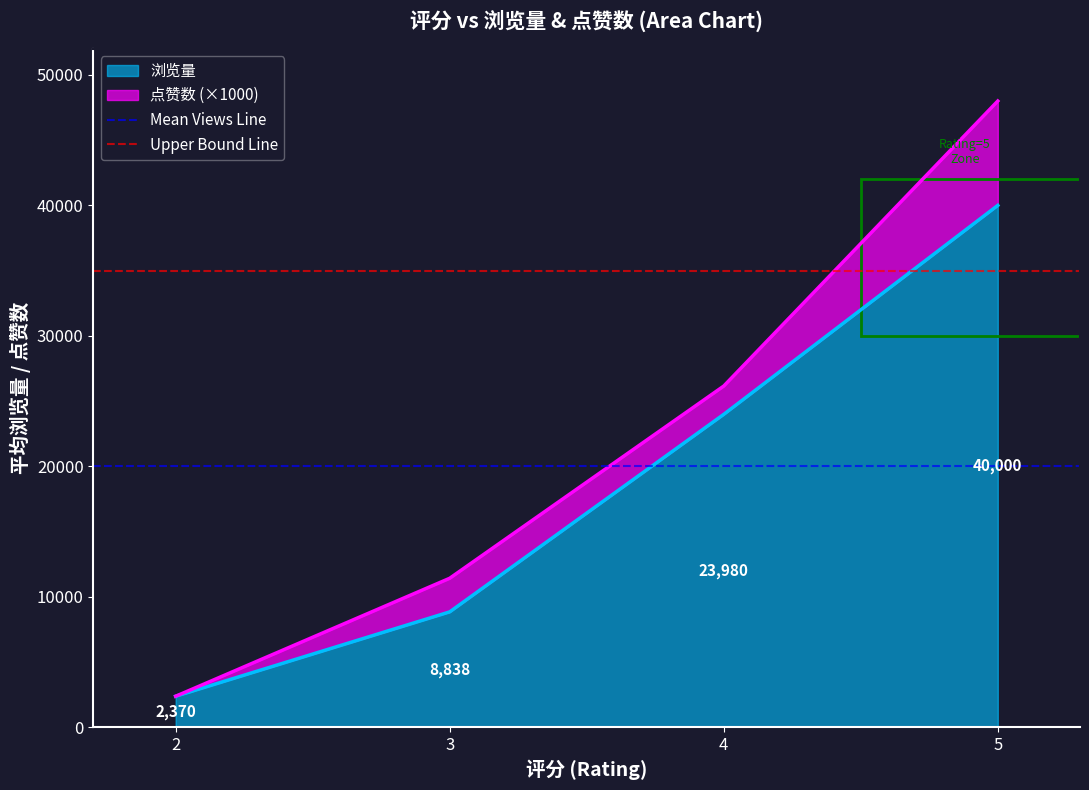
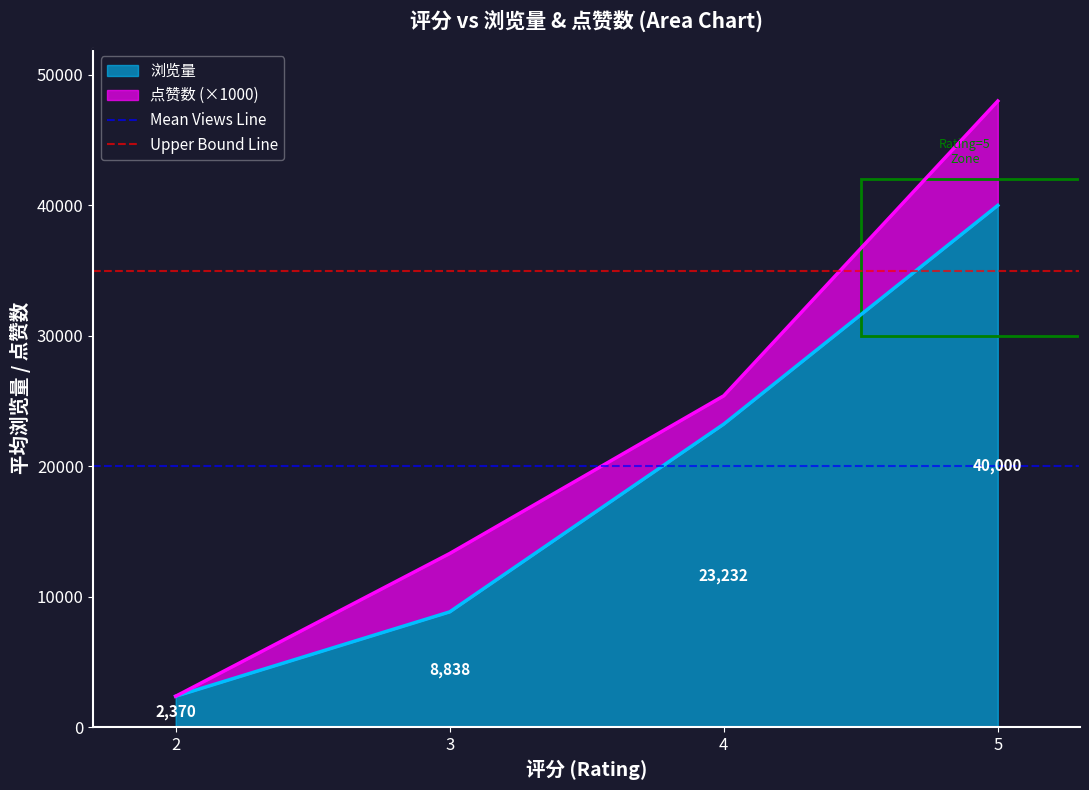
点赞数 (×1000), 3: 2600 -> 4500
浏览量, 4: 23,980 -> 23,232
